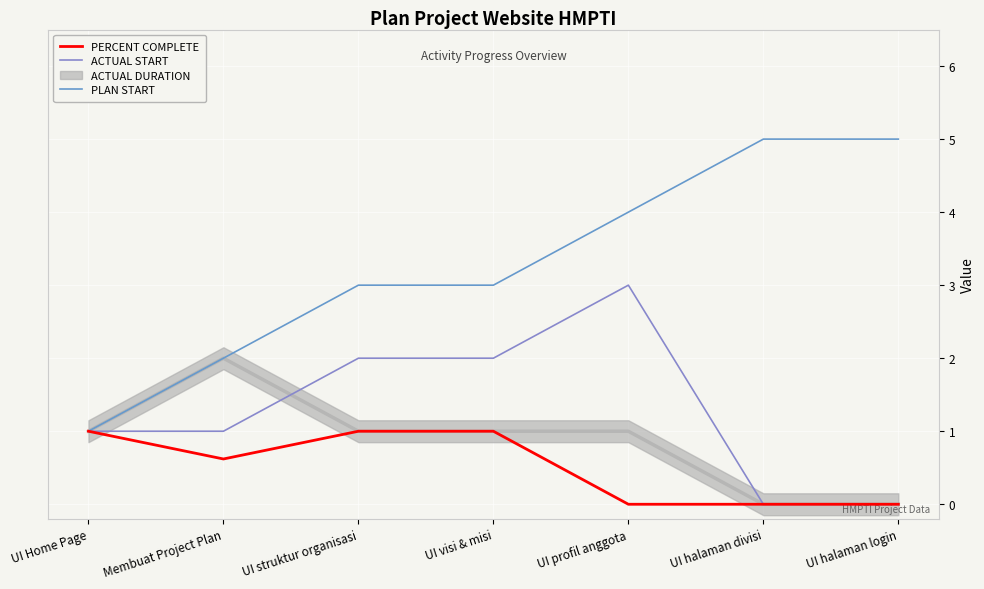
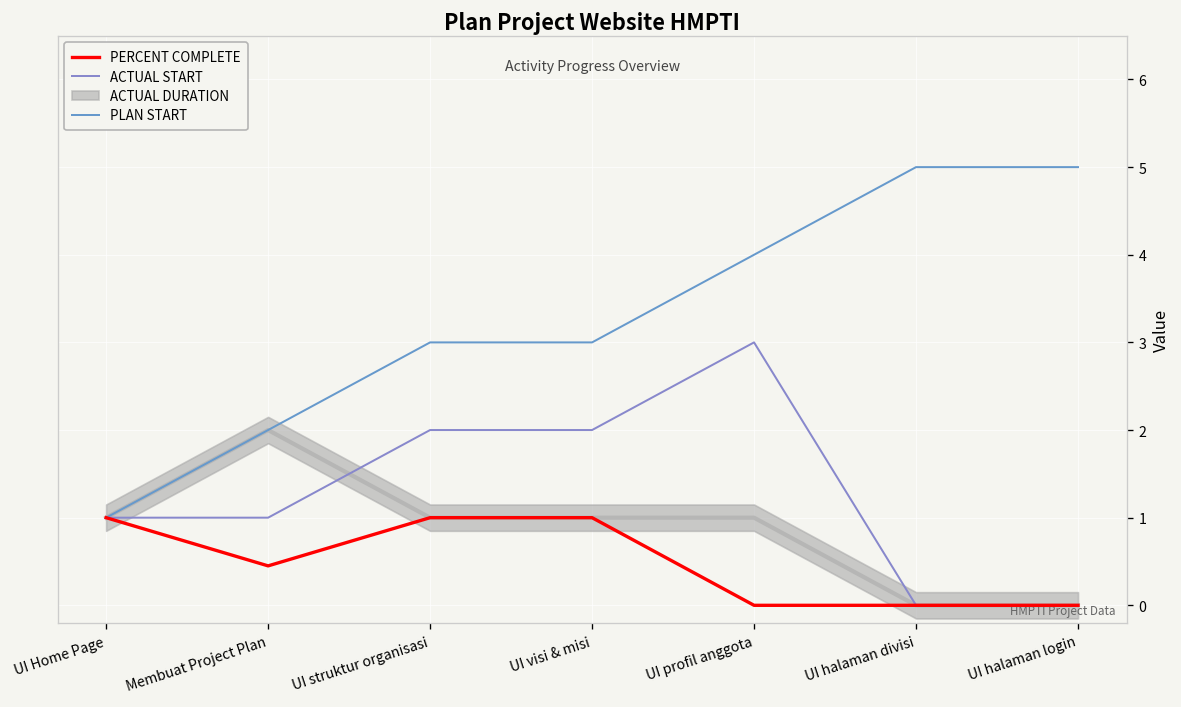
PERCENT COMPLETE, Membuat Project Plan: 0.6 -> 0.5
